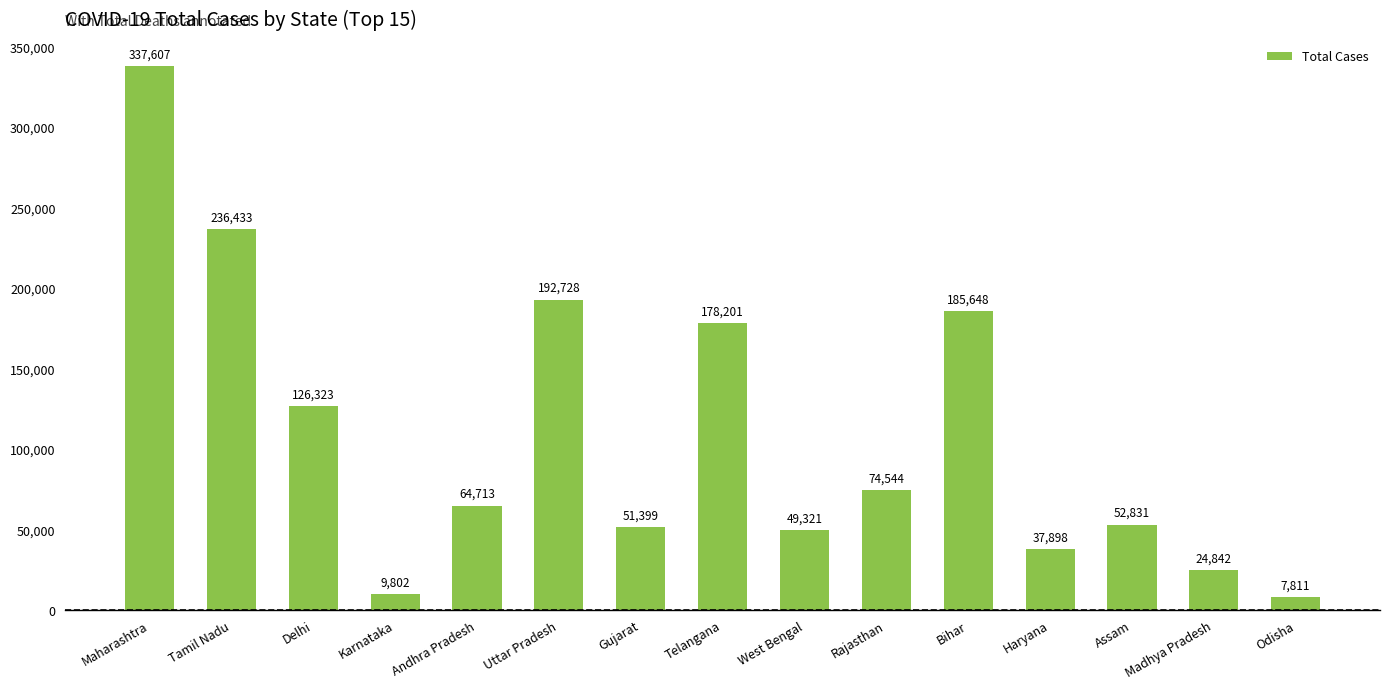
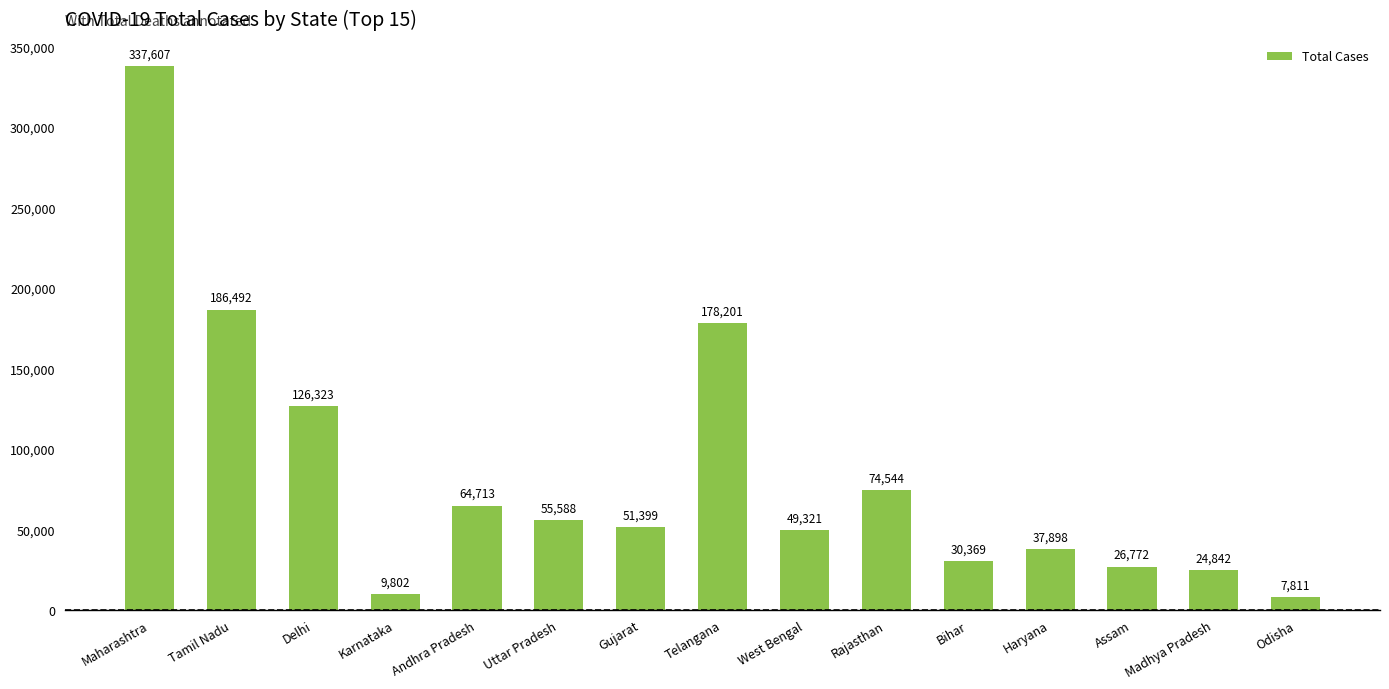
Tamil Nadu: 236,433 -> 186,492
Uttar Pradesh: 192,728 -> 55,588
Bihar: 185,648 -> 30,369
Assam: 52,831 -> 26,772
